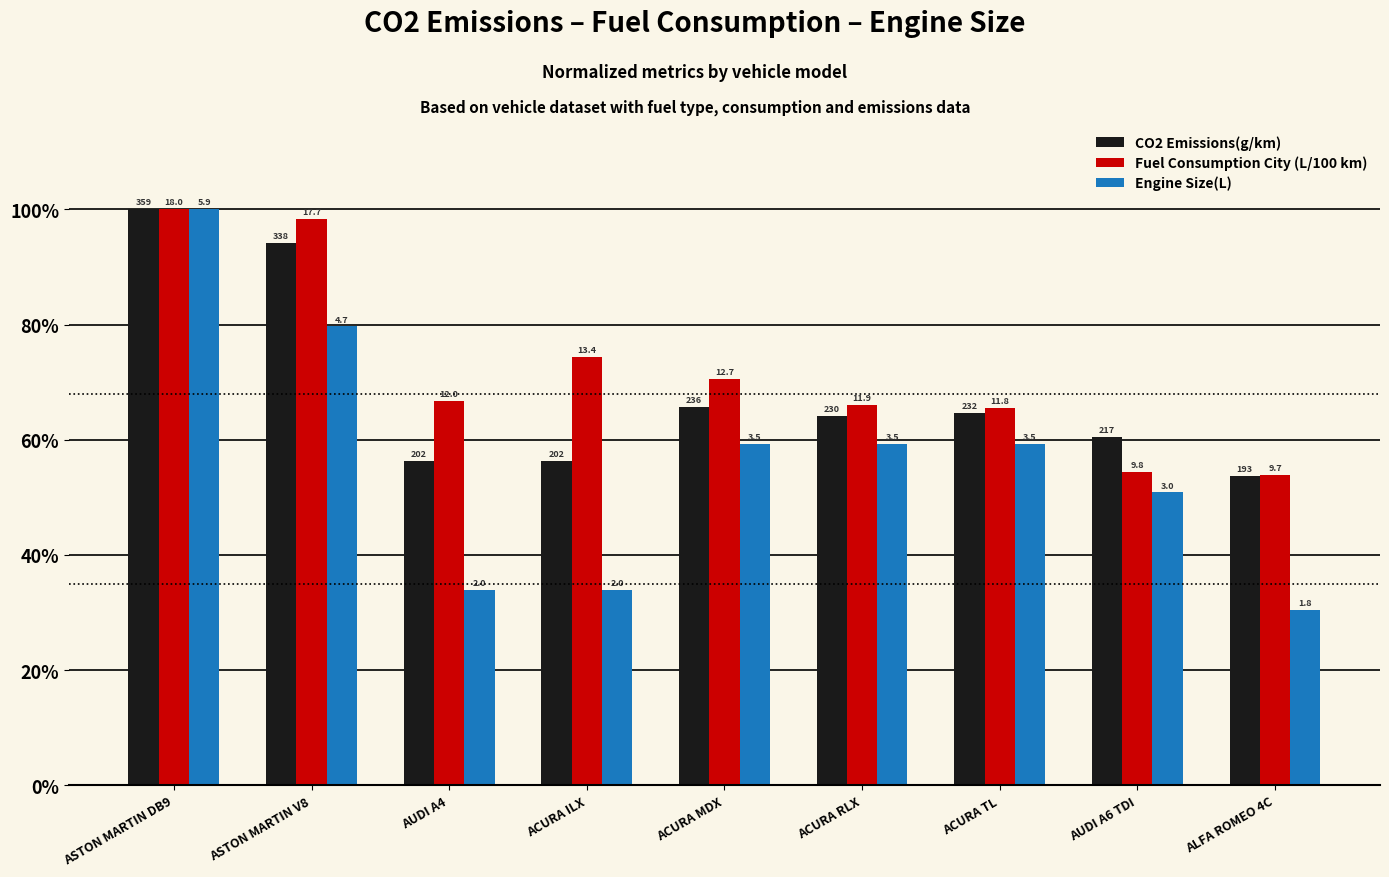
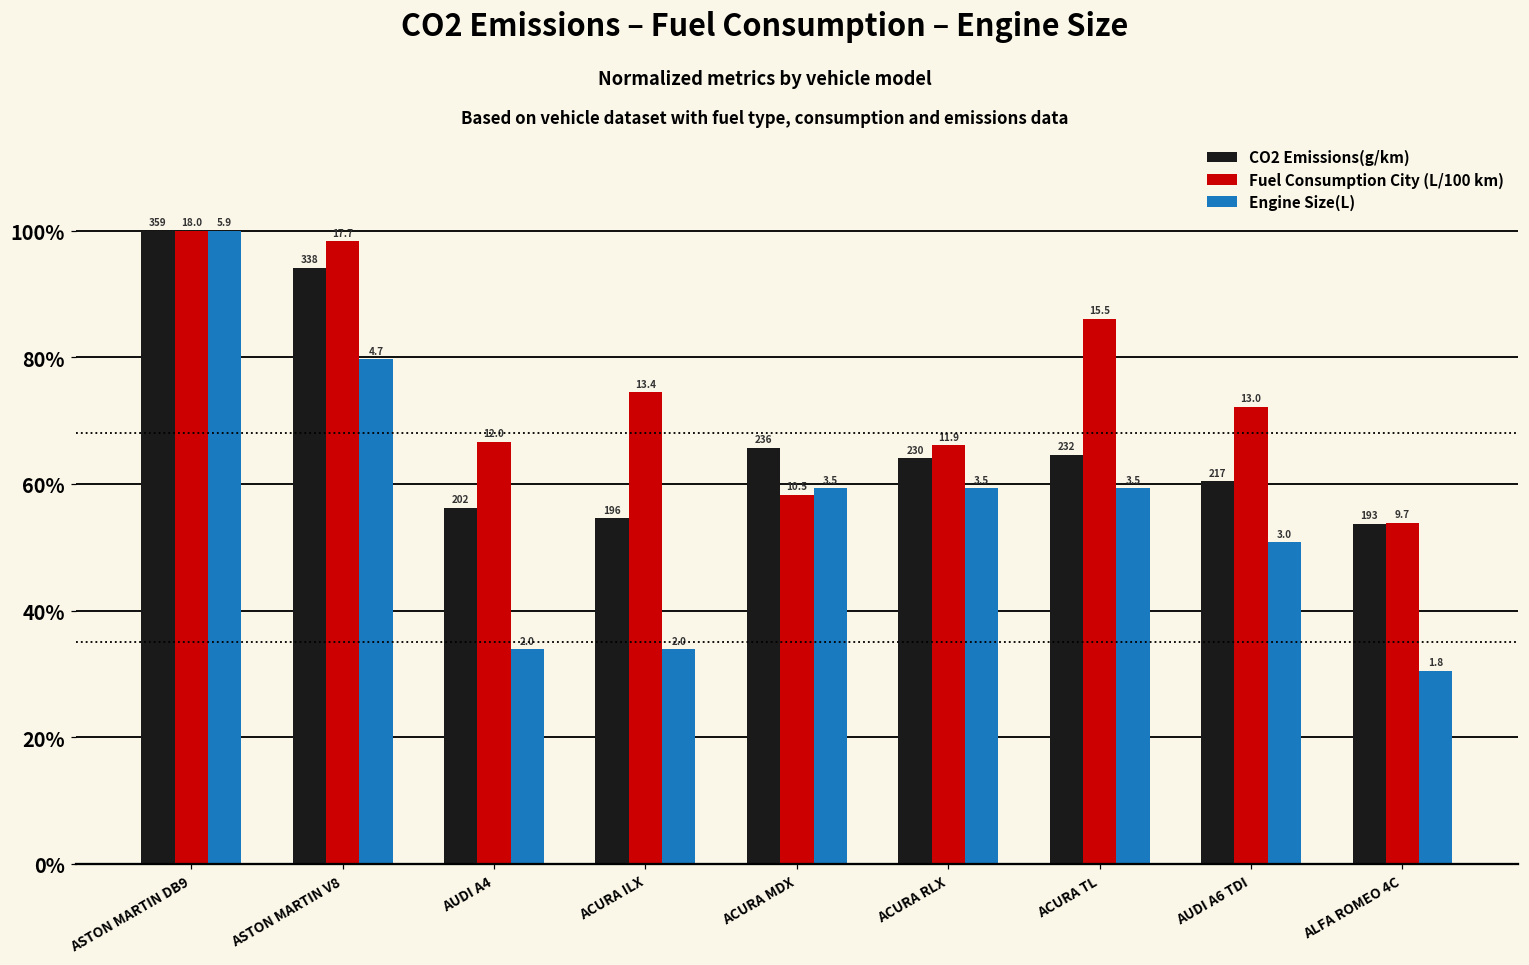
CO2 Emissions(g/km), ACURA ILX: 202 -> 196
Fuel Consumption City (L/100 km), ACURA MDX: 12.7 -> 10.5
Fuel Consumption City (L/100 km), ACURA TL: 11.8 -> 15.5
Fuel Consumption City (L/100 km), AUDI A6 TDI: 9.8 -> 13.0
